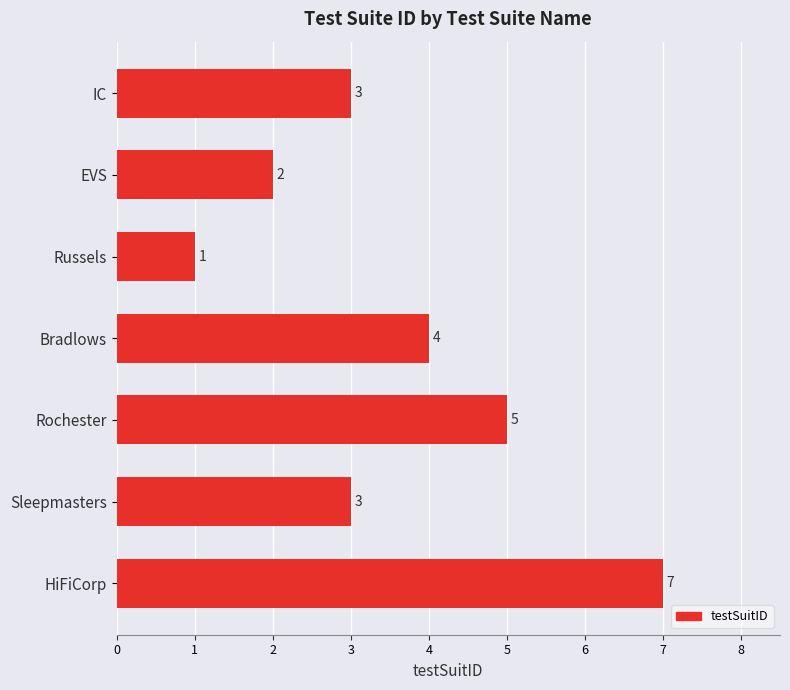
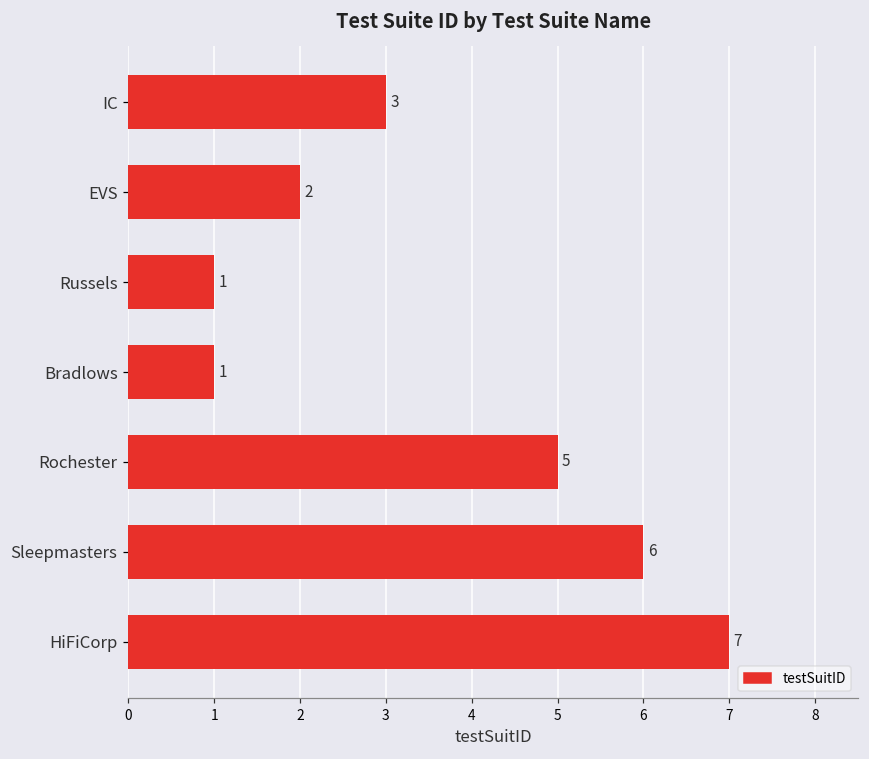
Bradlows: 4 -> 1
Sleepmasters: 3 -> 6
